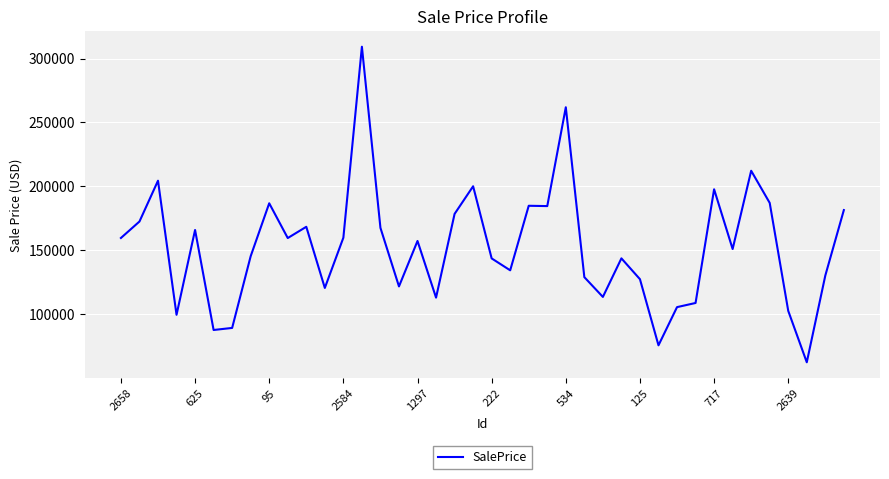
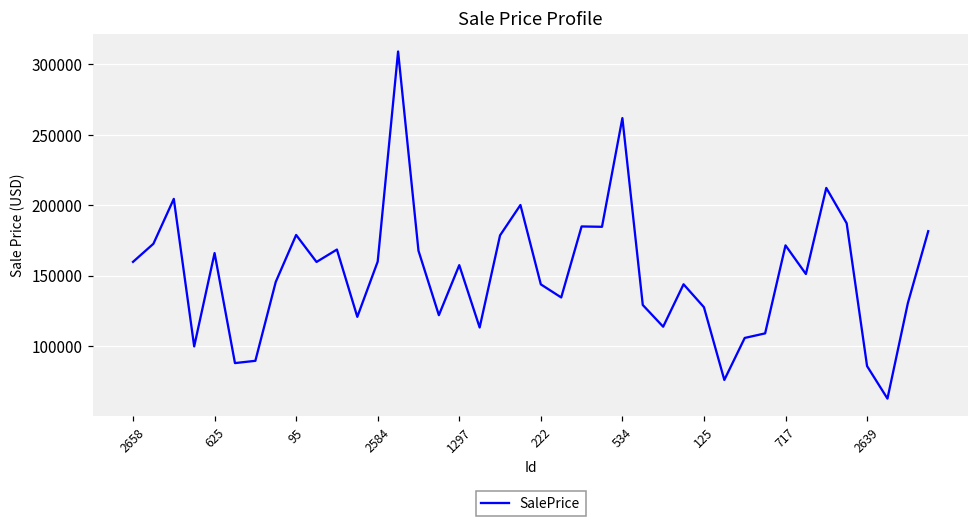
95: 187000 -> 179000
717: 198000 -> 171000
2639: 103000 -> 86000
